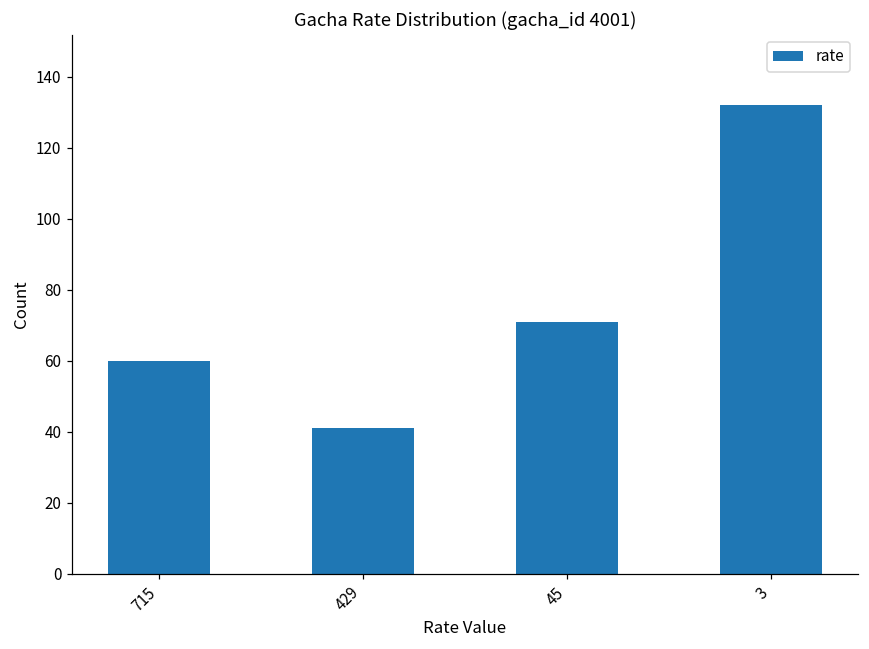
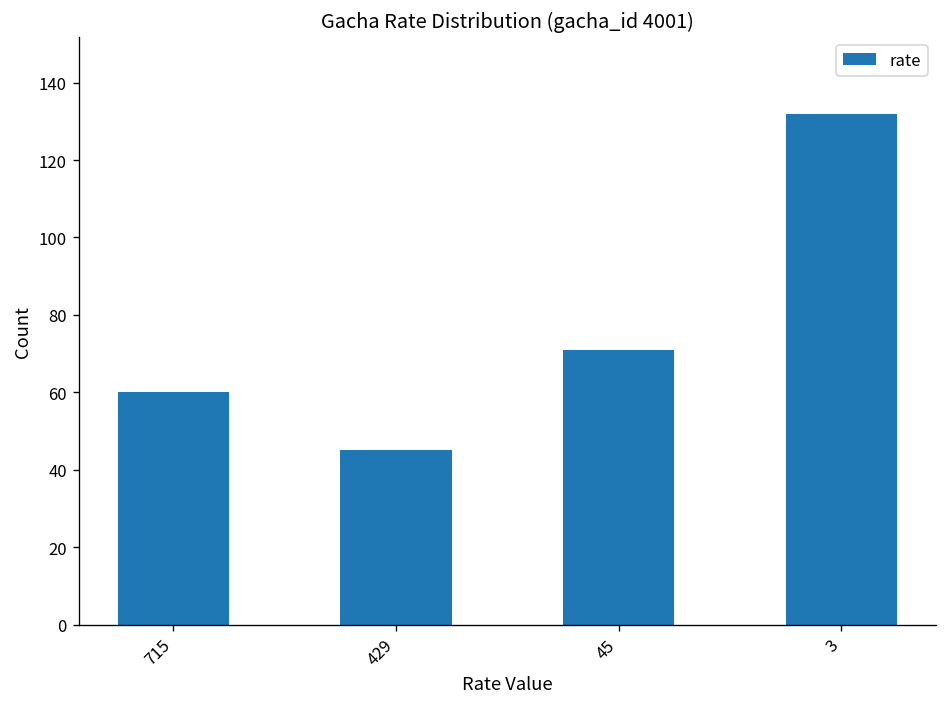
429: 41 -> 45
